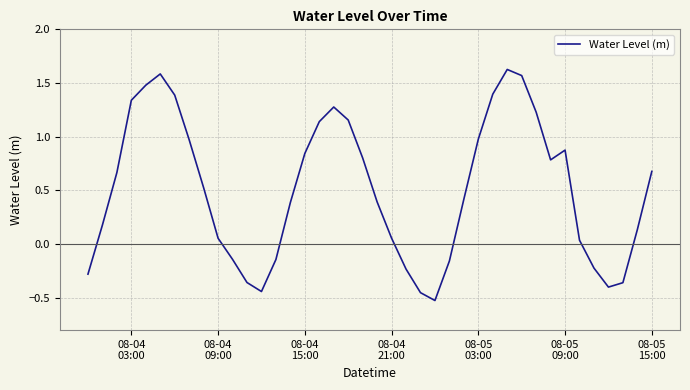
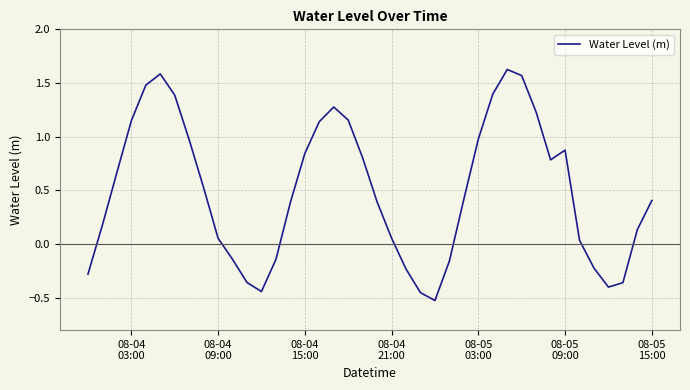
08-04 03:00: 1.34 -> 1.15
08-05 15:00: 0.68 -> 0.41
